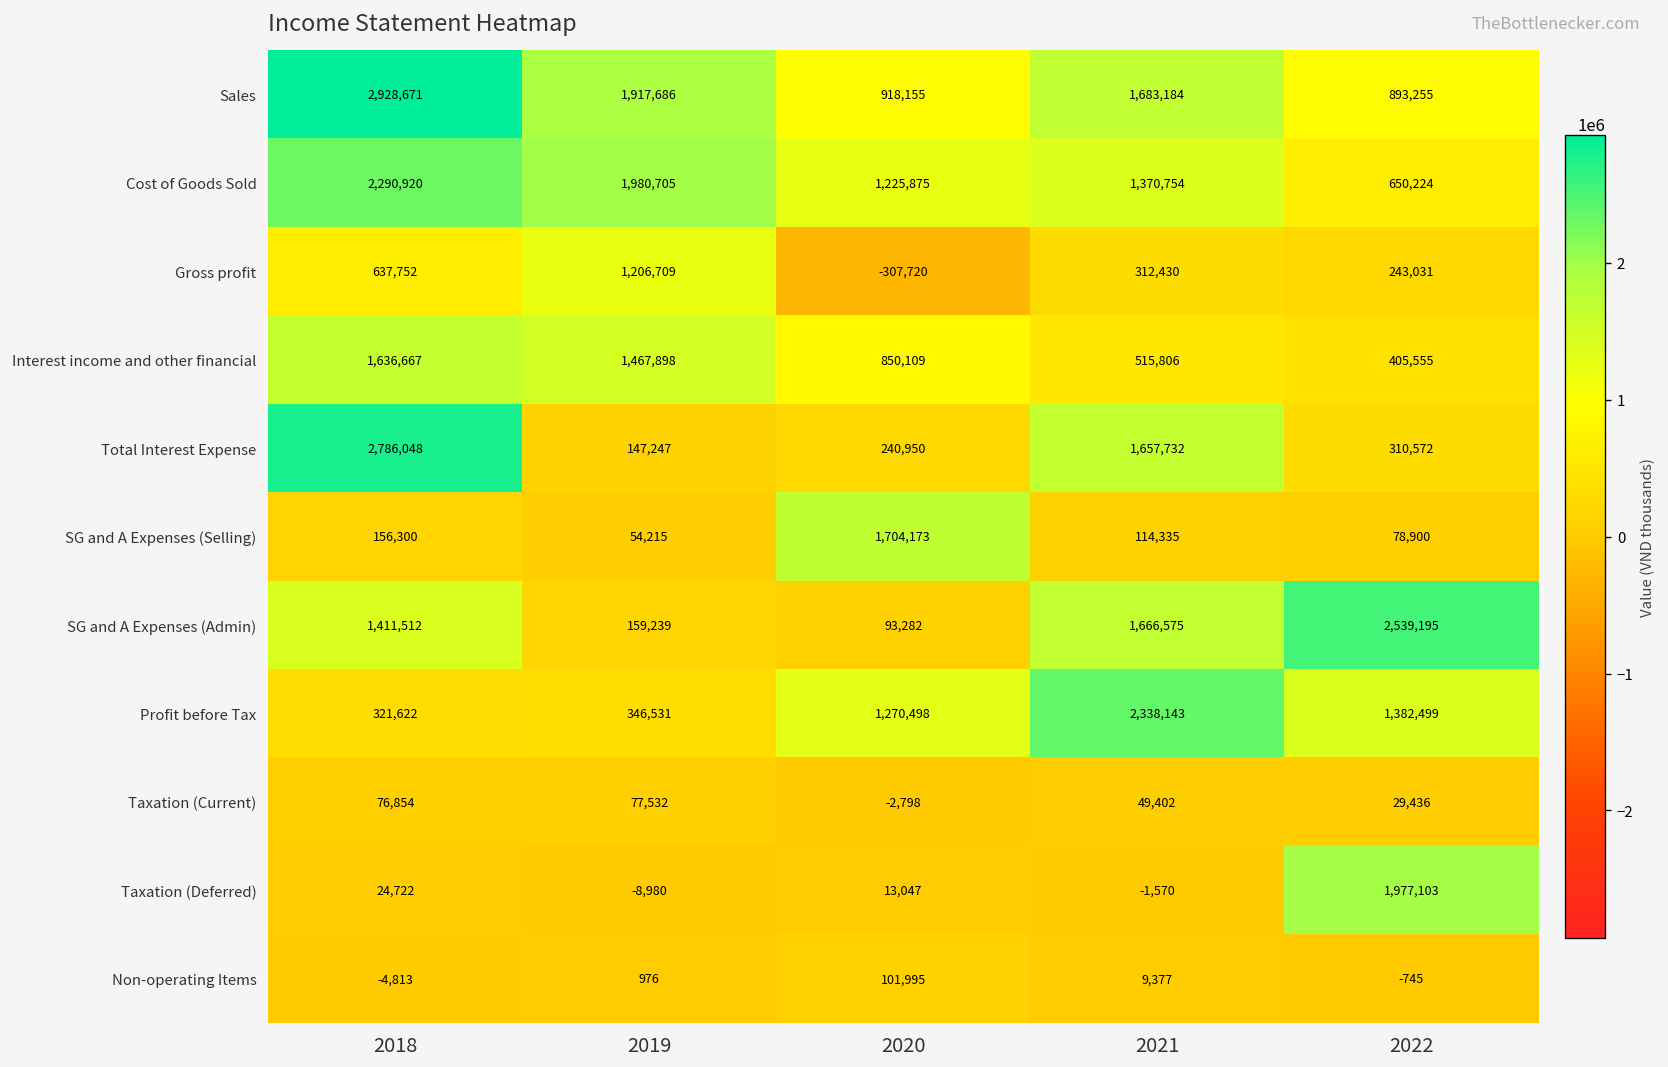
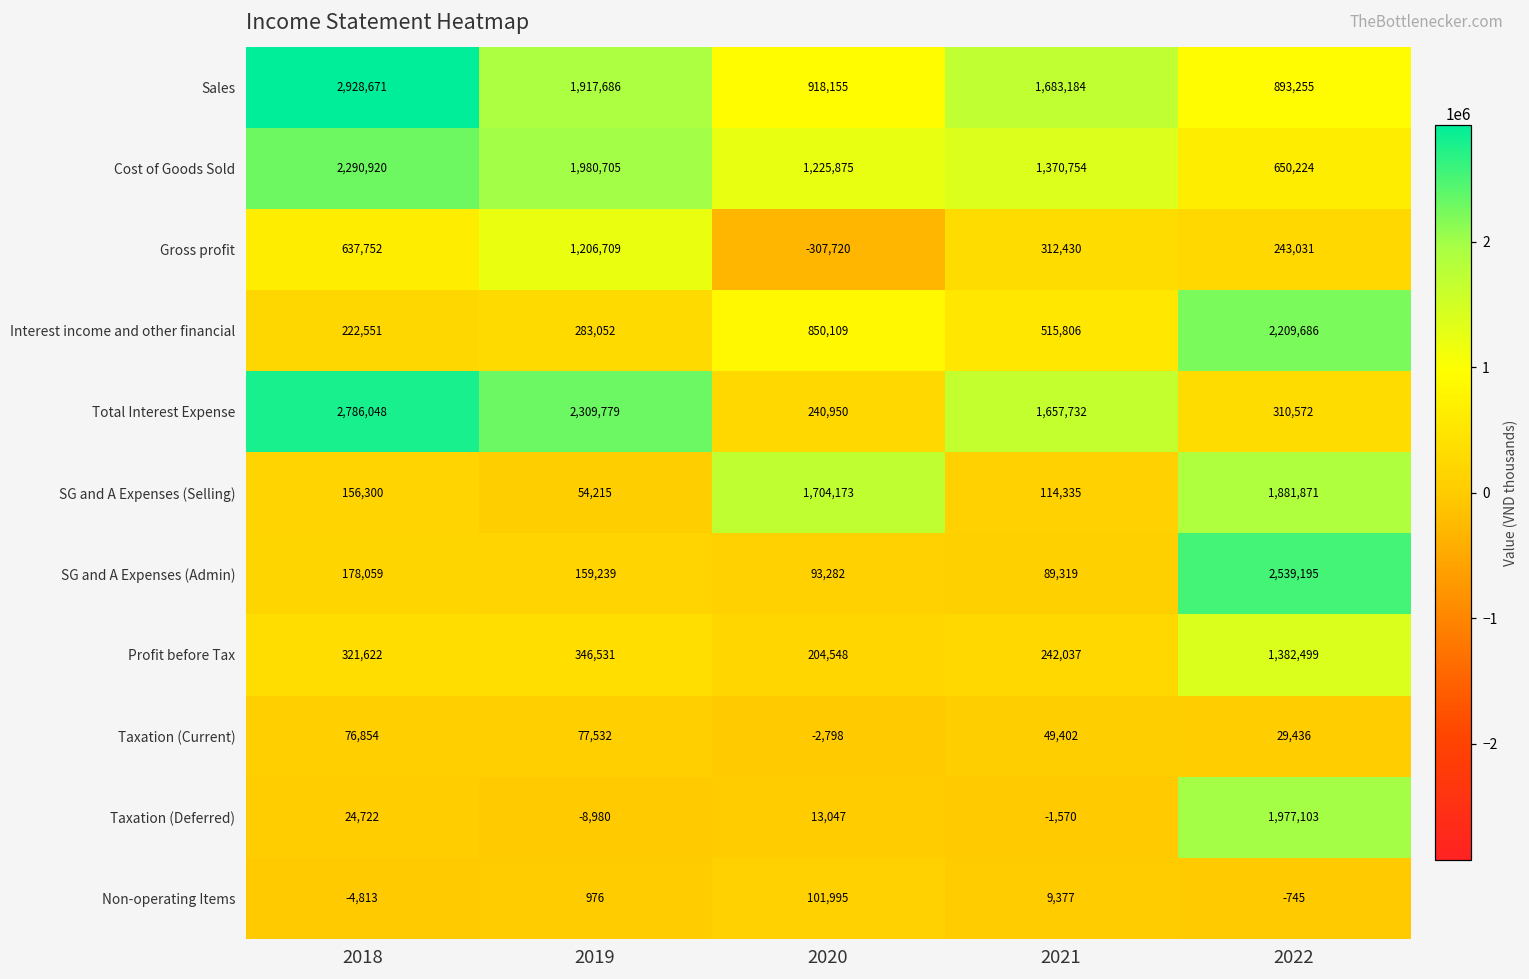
Interest income and other financial, 2018: 1,636,667 -> 222,551
Interest income and other financial, 2019: 1,467,898 -> 283,052
Interest income and other financial, 2022: 405,555 -> 2,209,686
Total Interest Expense, 2019: 147,247 -> 2,309,779
SG and A Expenses (Selling), 2022: 78,900 -> 1,881,871
SG and A Expenses (Admin), 2018: 1,411,512 -> 178,059
SG and A Expenses (Admin), 2021: 1,666,575 -> 89,319
Profit before Tax, 2020: 1,270,498 -> 204,548
Profit before Tax, 2021: 2,338,143 -> 242,037
